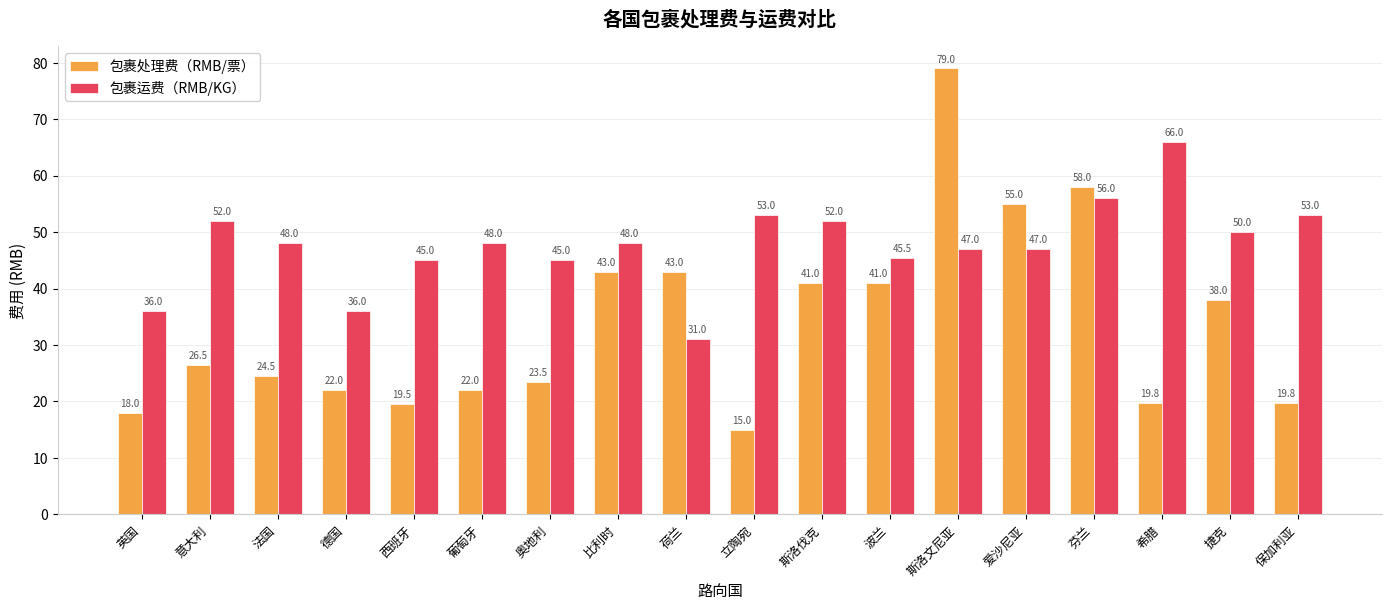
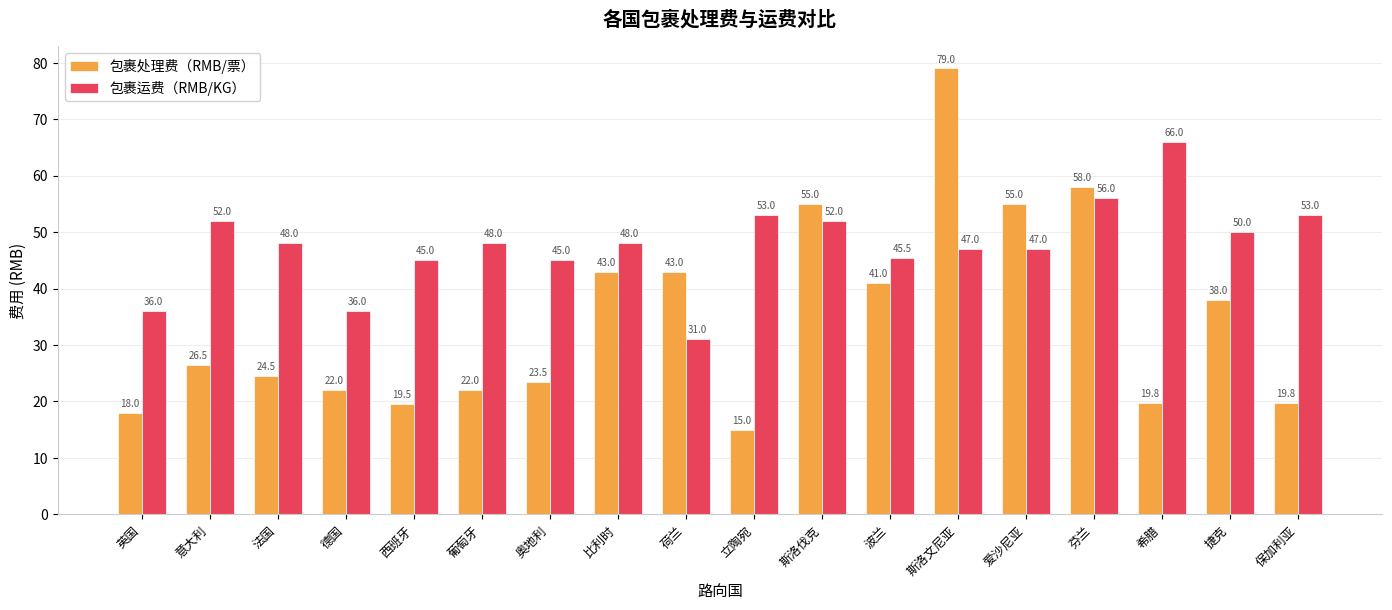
包裹处理费（RMB/票）, 斯洛伐克: 41.0 -> 55.0
